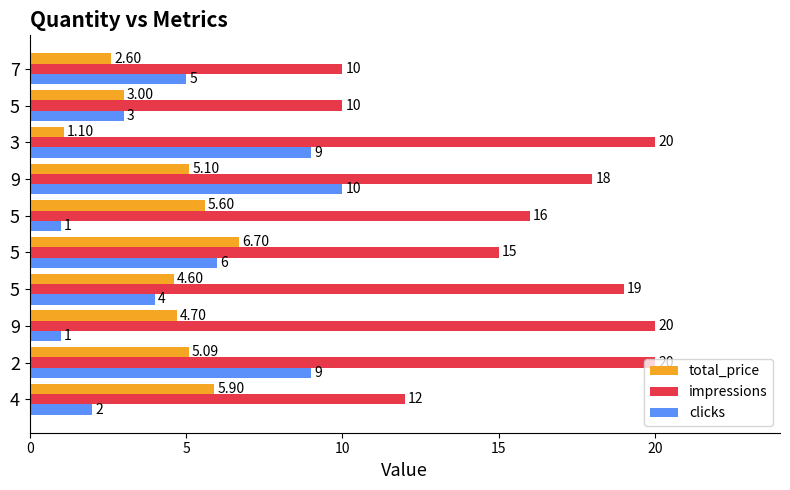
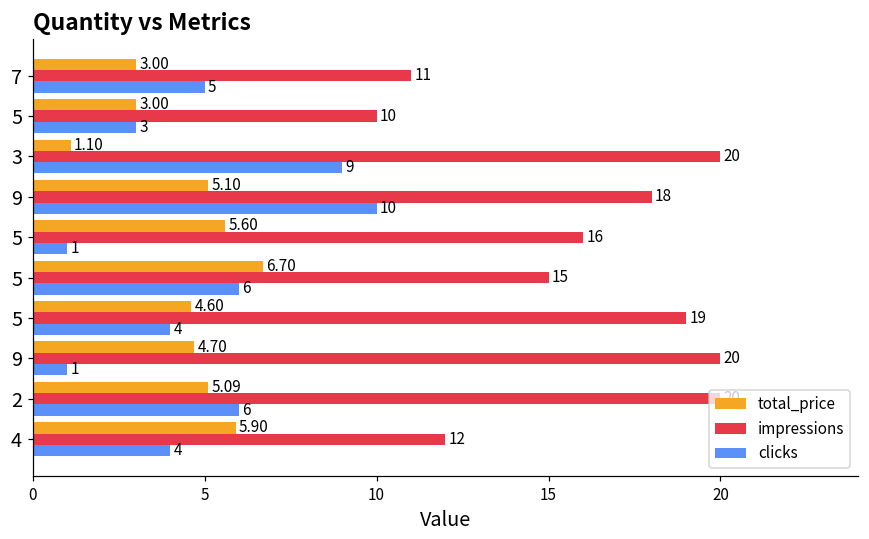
total_price, 7: 2.60 -> 3.00
impressions, 7: 10 -> 11
clicks, 2: 9 -> 6
clicks, 4: 2 -> 4
